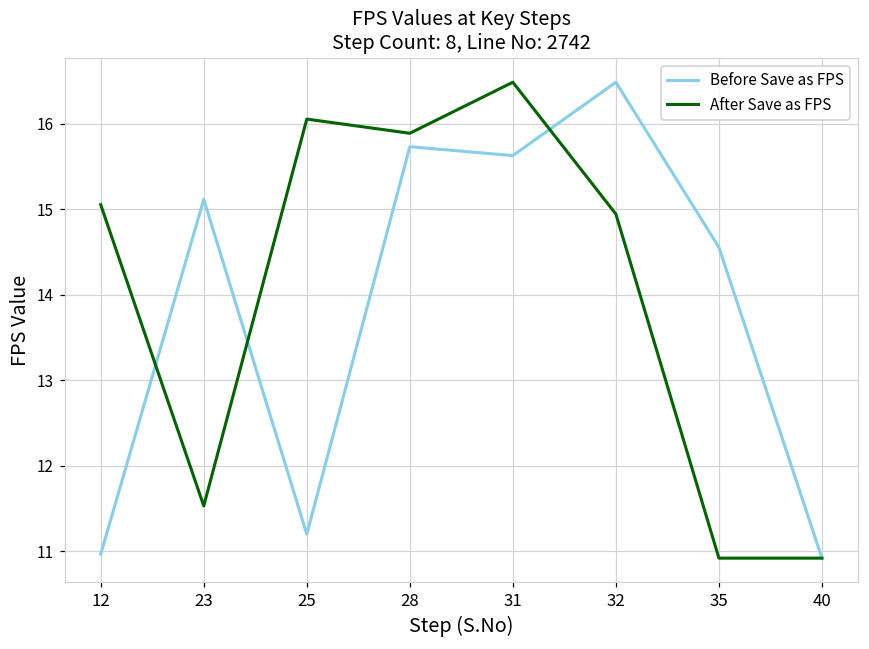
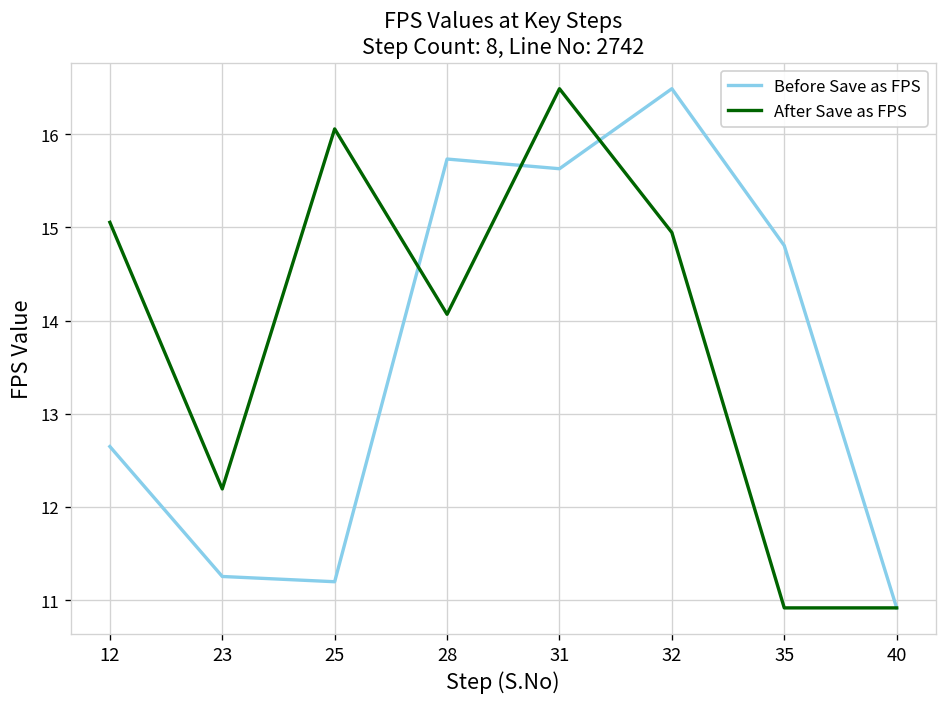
Before Save as FPS, 12: 11.0 -> 12.6
Before Save as FPS, 23: 15.1 -> 11.3
After Save as FPS, 23: 11.5 -> 12.2
After Save as FPS, 28: 15.9 -> 14.1
Before Save as FPS, 35: 14.6 -> 14.8
